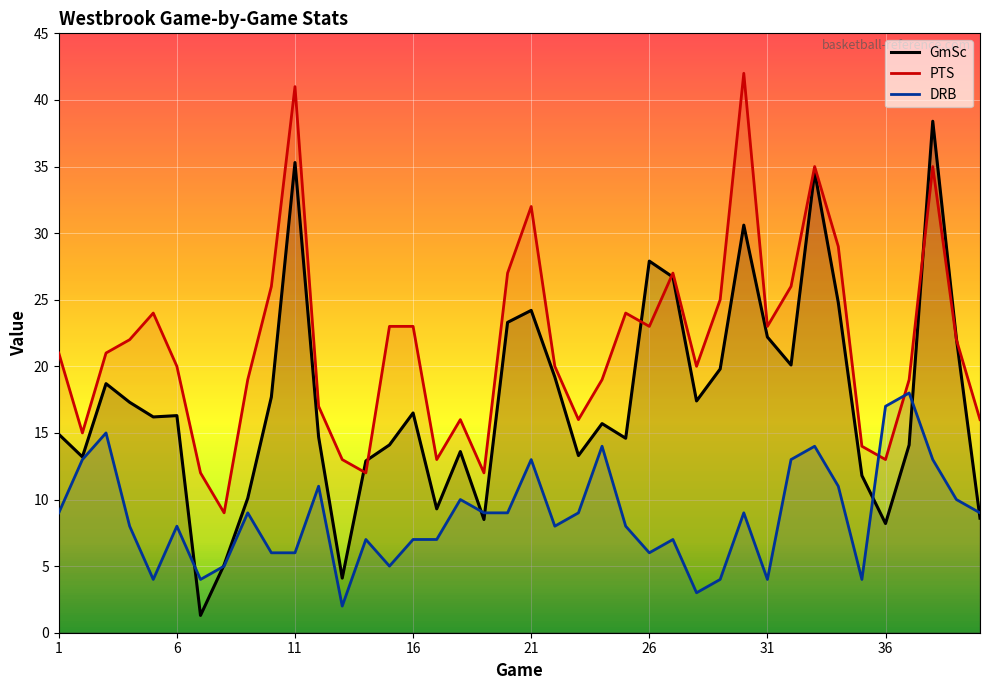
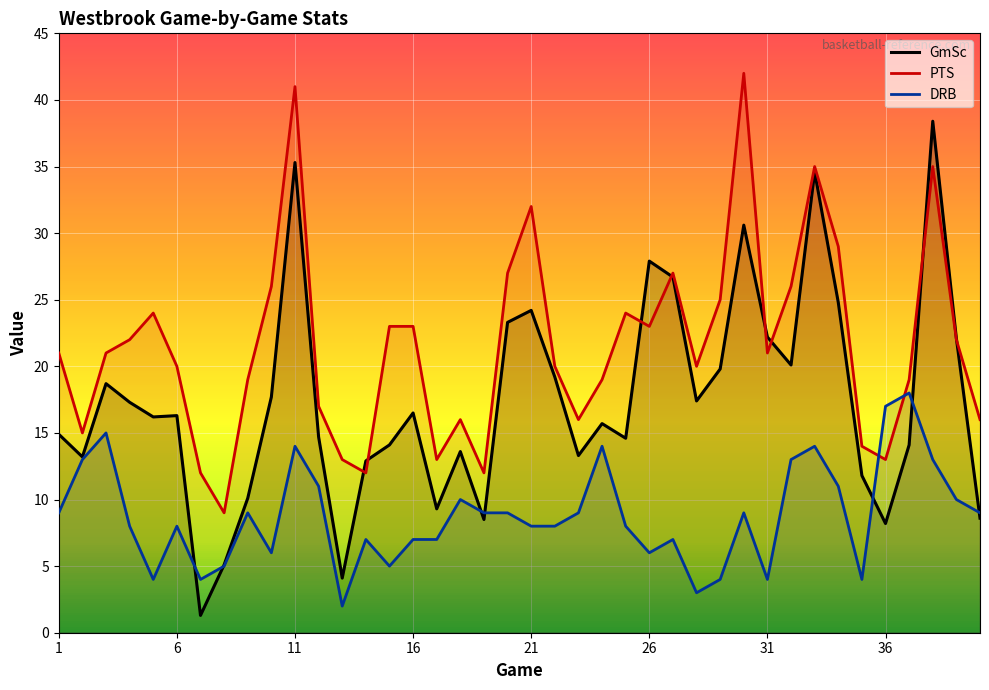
DRB, 11: 6 -> 14
DRB, 21: 13 -> 8
PTS, 31: 23 -> 21
